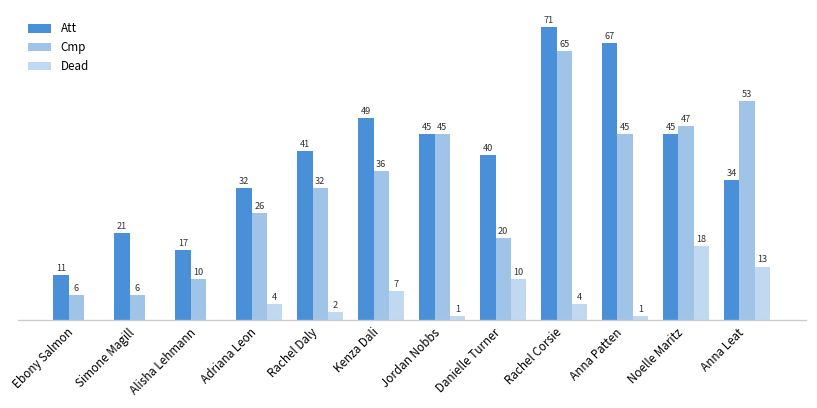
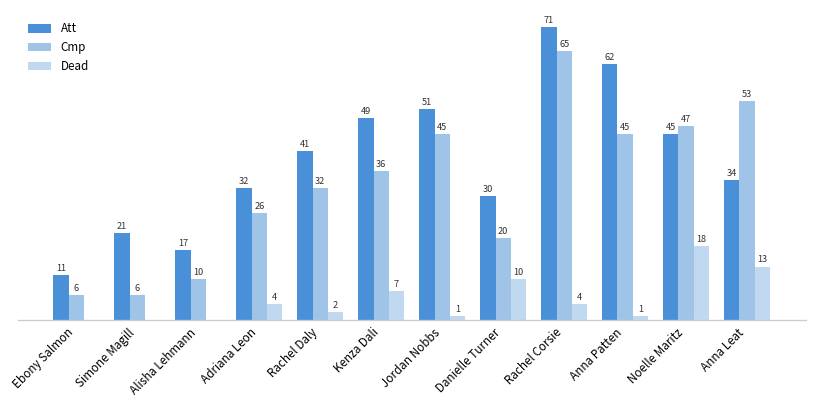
Att, Jordan Nobbs: 45 -> 51
Att, Danielle Turner: 40 -> 30
Att, Anna Patten: 67 -> 62
